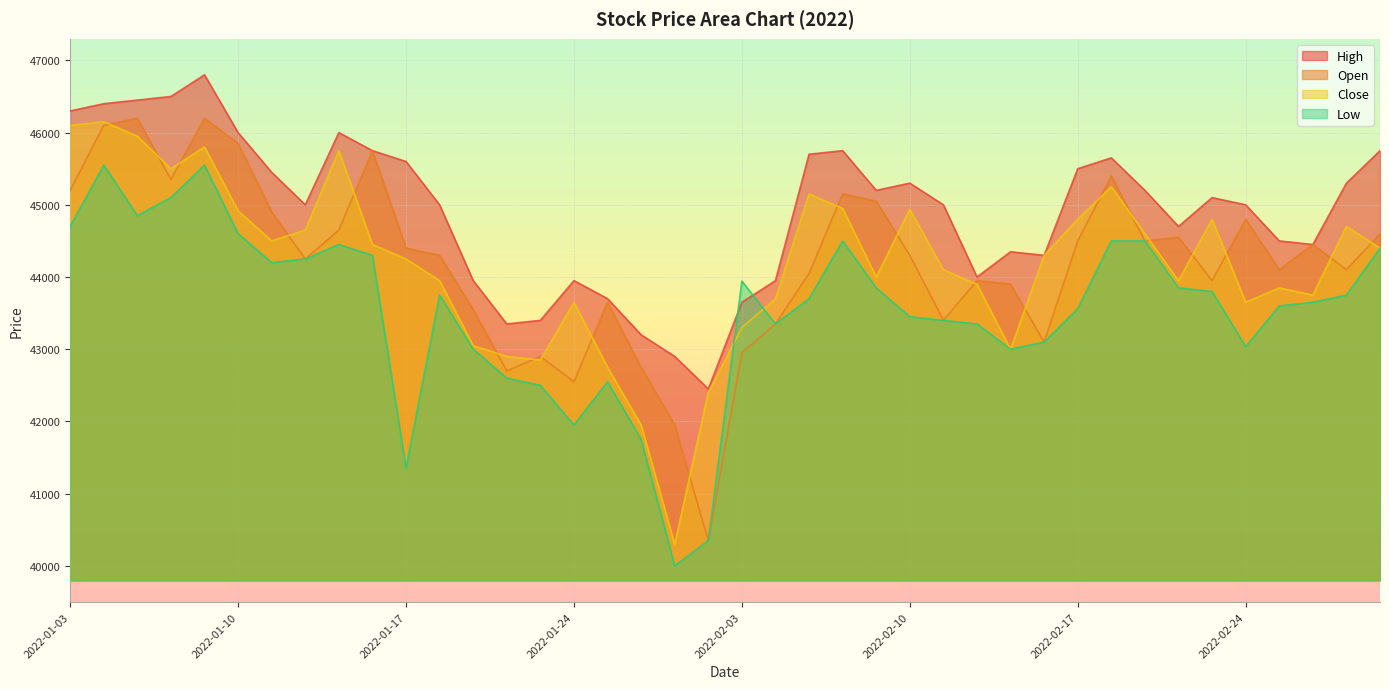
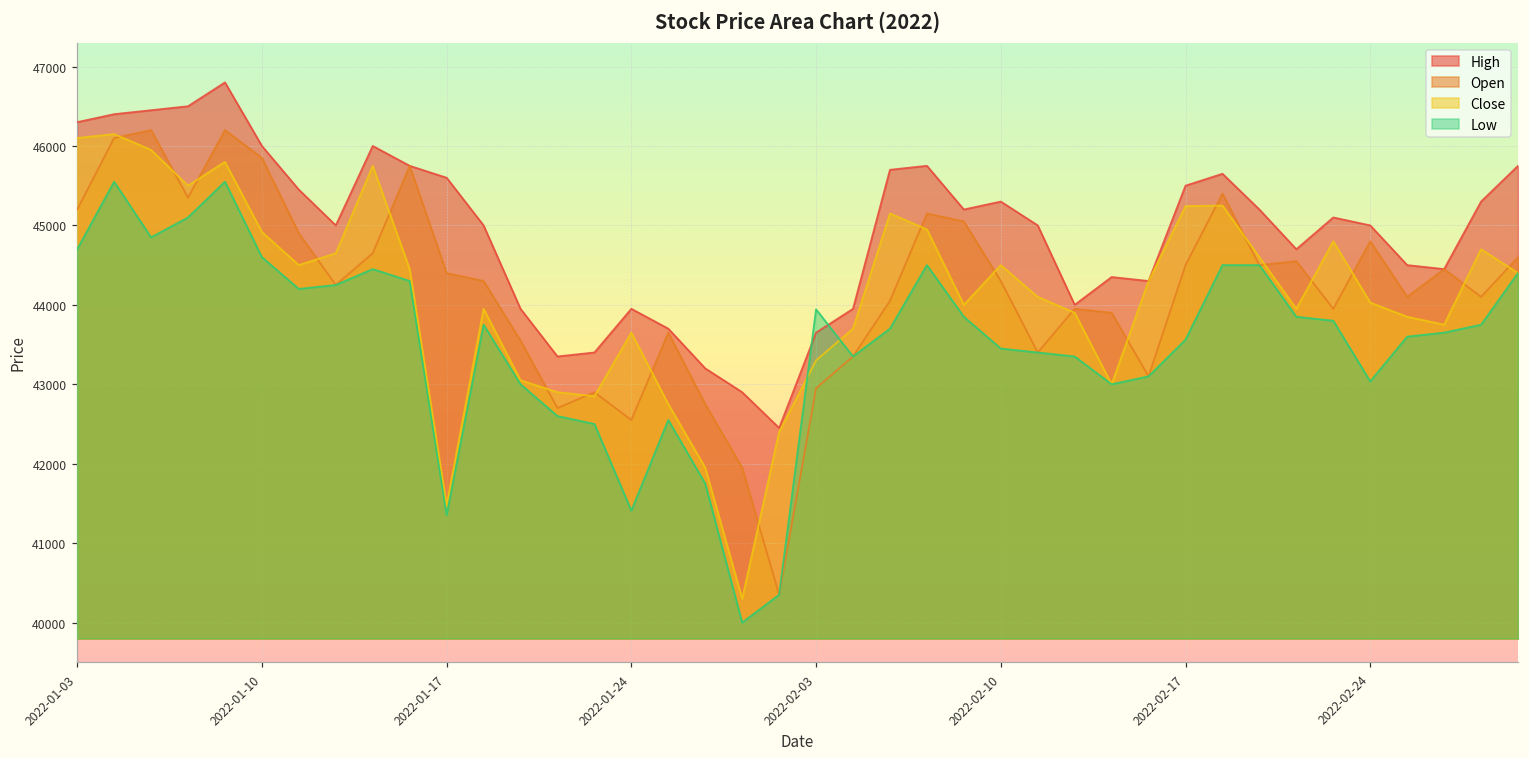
Close, 2022-01-17: 44300 -> 41500
Low, 2022-01-24: 42000 -> 41400
Close, 2022-02-10: 44900 -> 44500
Close, 2022-02-17: 44800 -> 45200
Close, 2022-02-24: 43700 -> 44000
